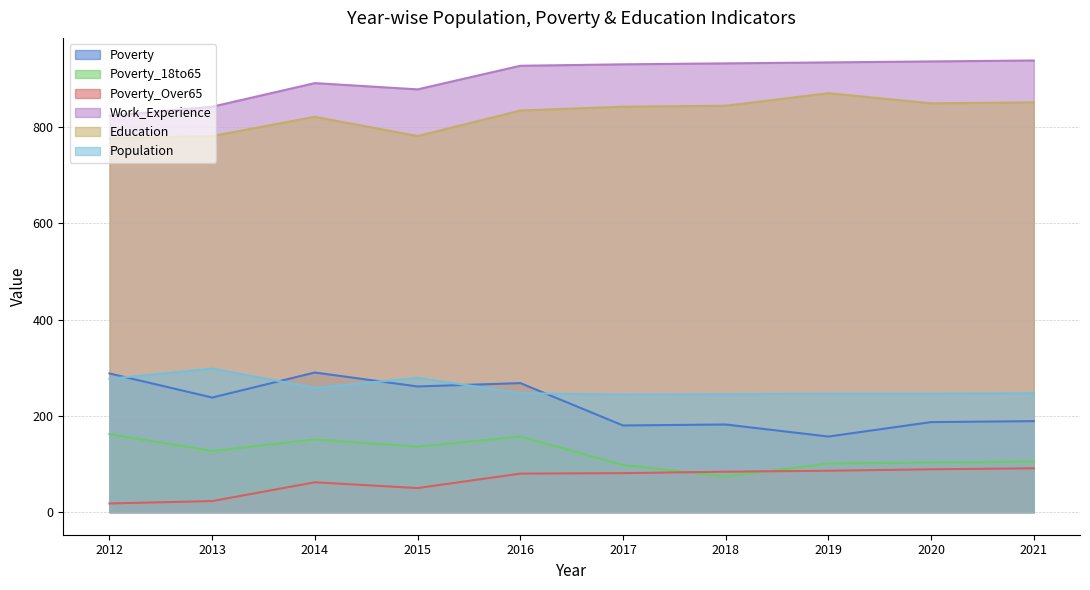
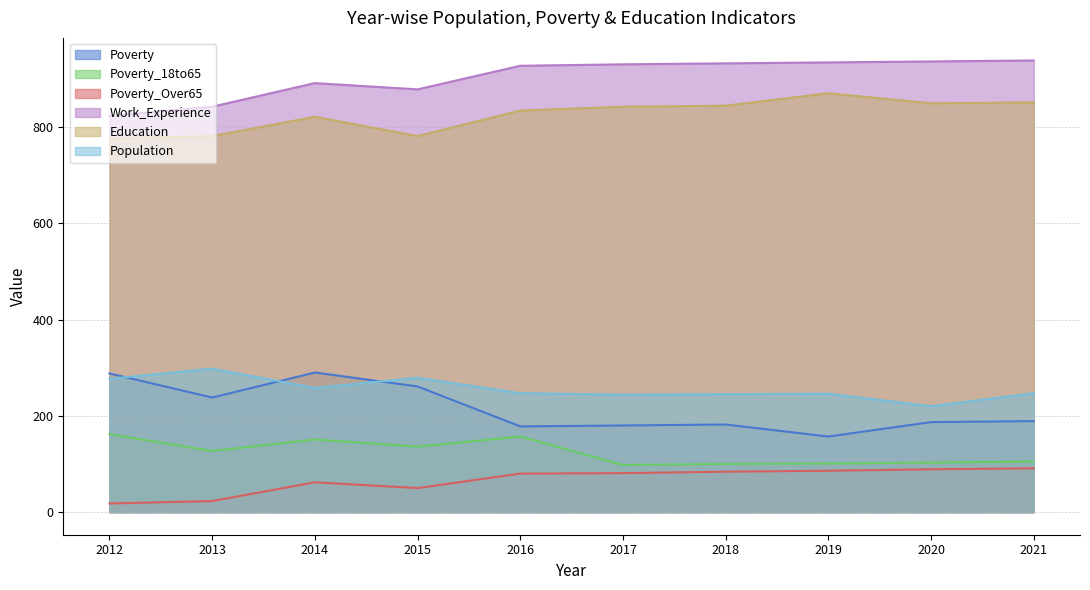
Poverty, 2016: 270 -> 180
Poverty_18to65, 2018: 70 -> 100
Population, 2020: 250 -> 220
